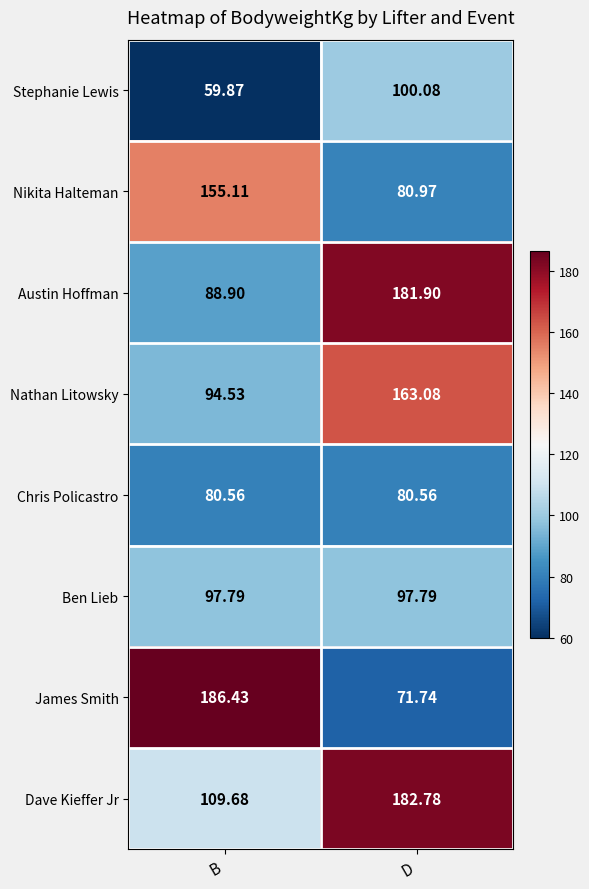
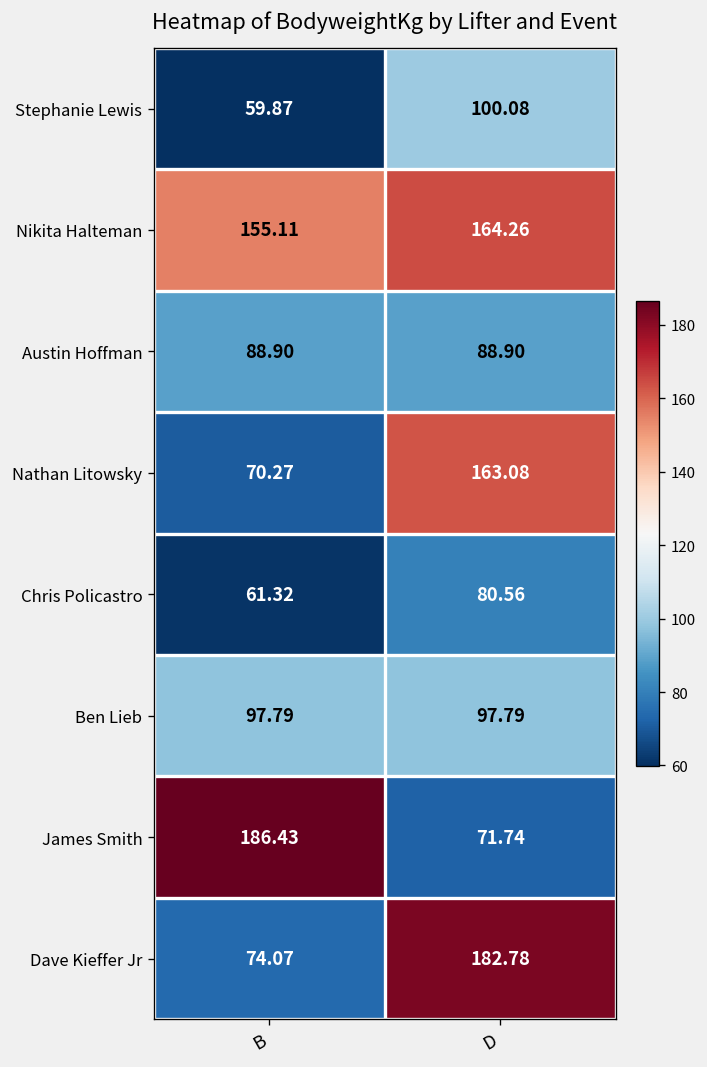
Nikita Halteman, D: 80.97 -> 164.26
Austin Hoffman, D: 181.90 -> 88.90
Nathan Litowsky, B: 94.53 -> 70.27
Chris Policastro, B: 80.56 -> 61.32
Dave Kieffer Jr, B: 109.68 -> 74.07
